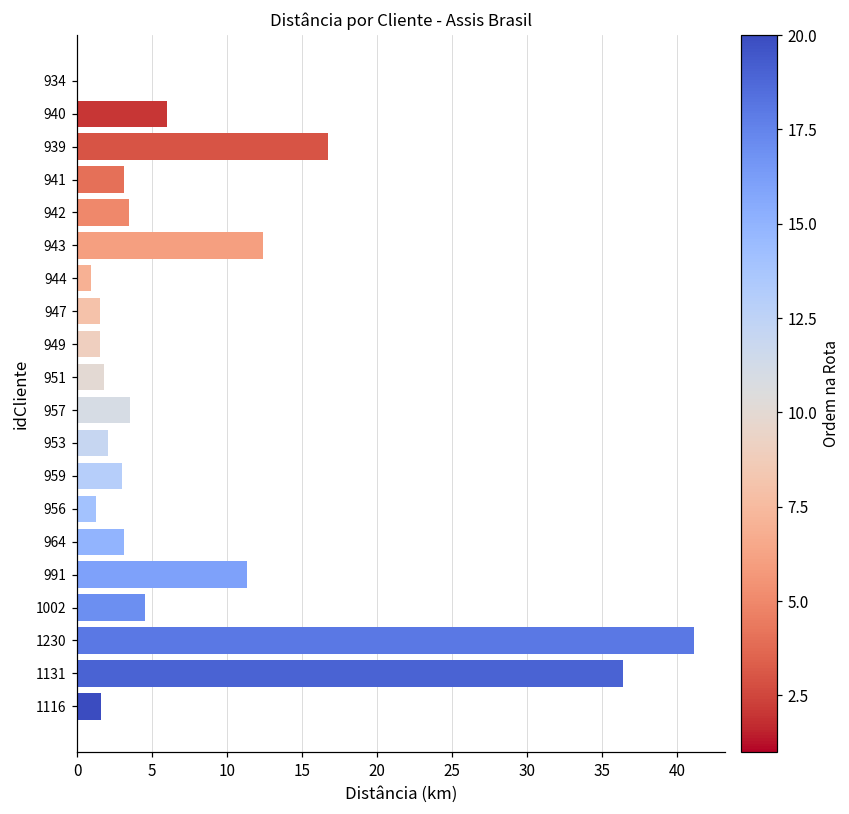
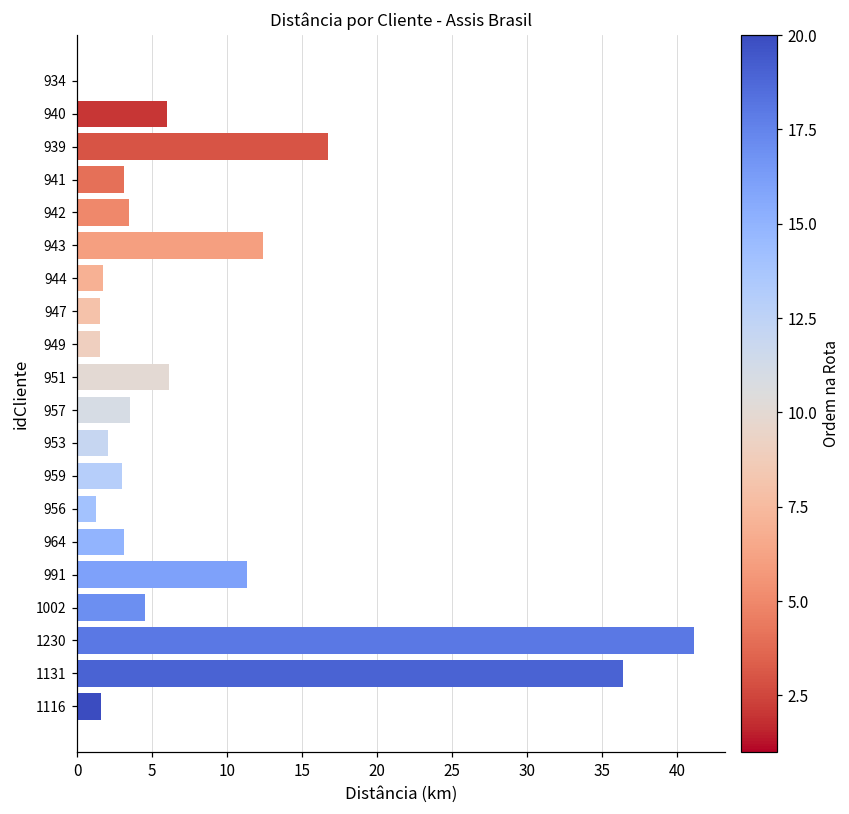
944: 0.9 -> 1.7
951: 1.8 -> 6.1
